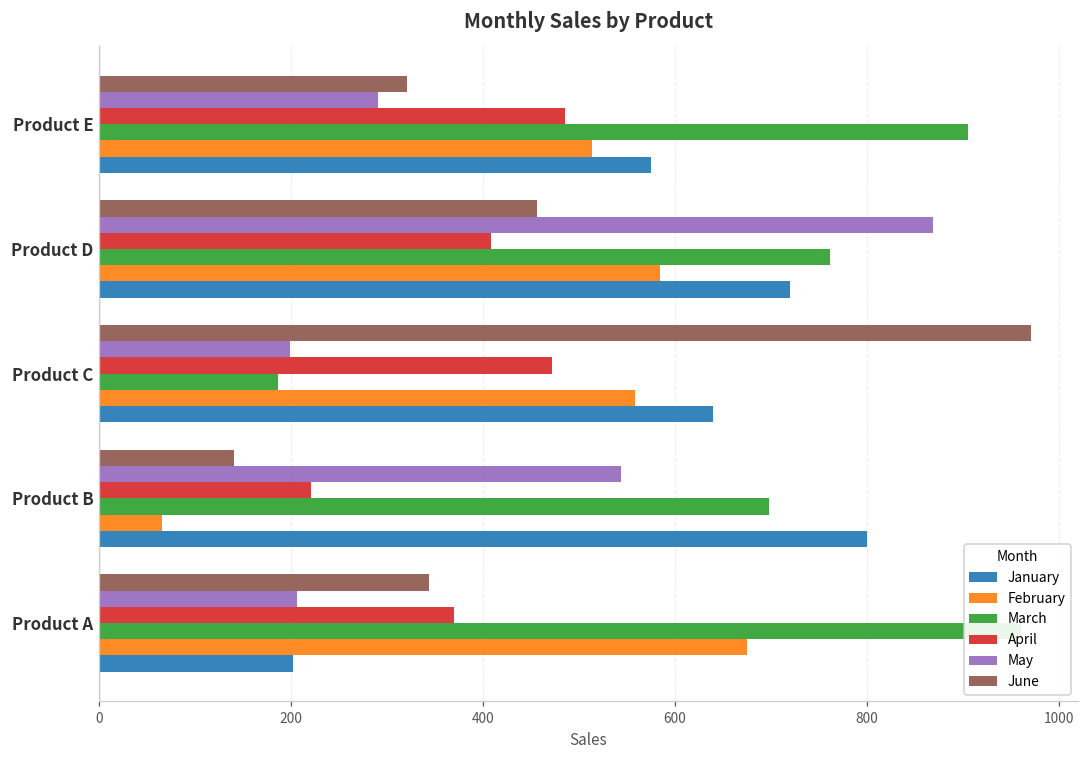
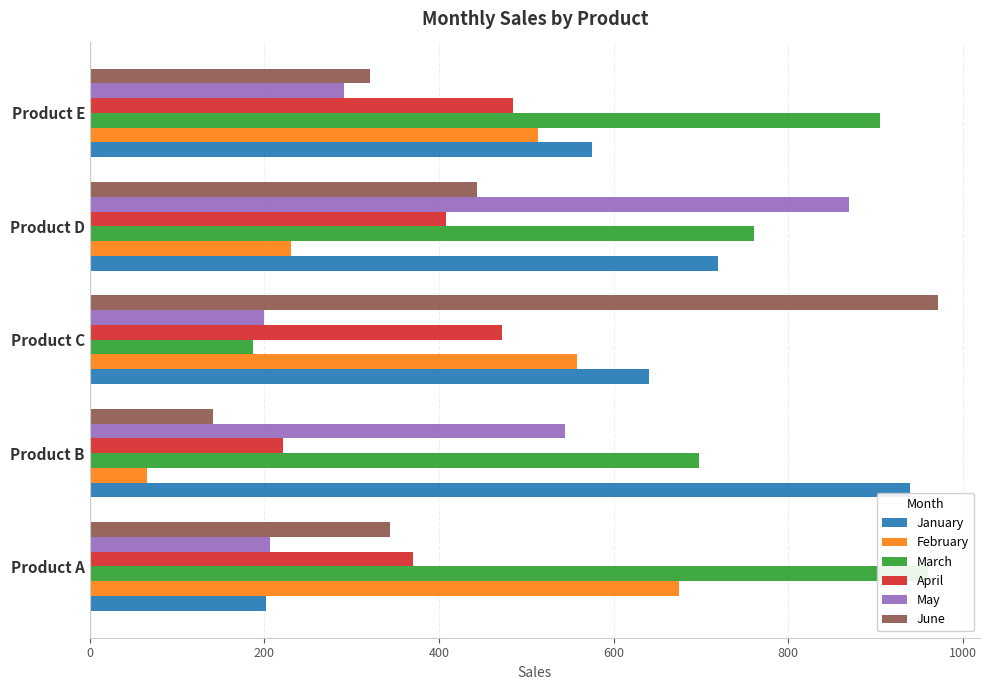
June, Product D: 460 -> 440
February, Product D: 580 -> 230
January, Product B: 800 -> 940
